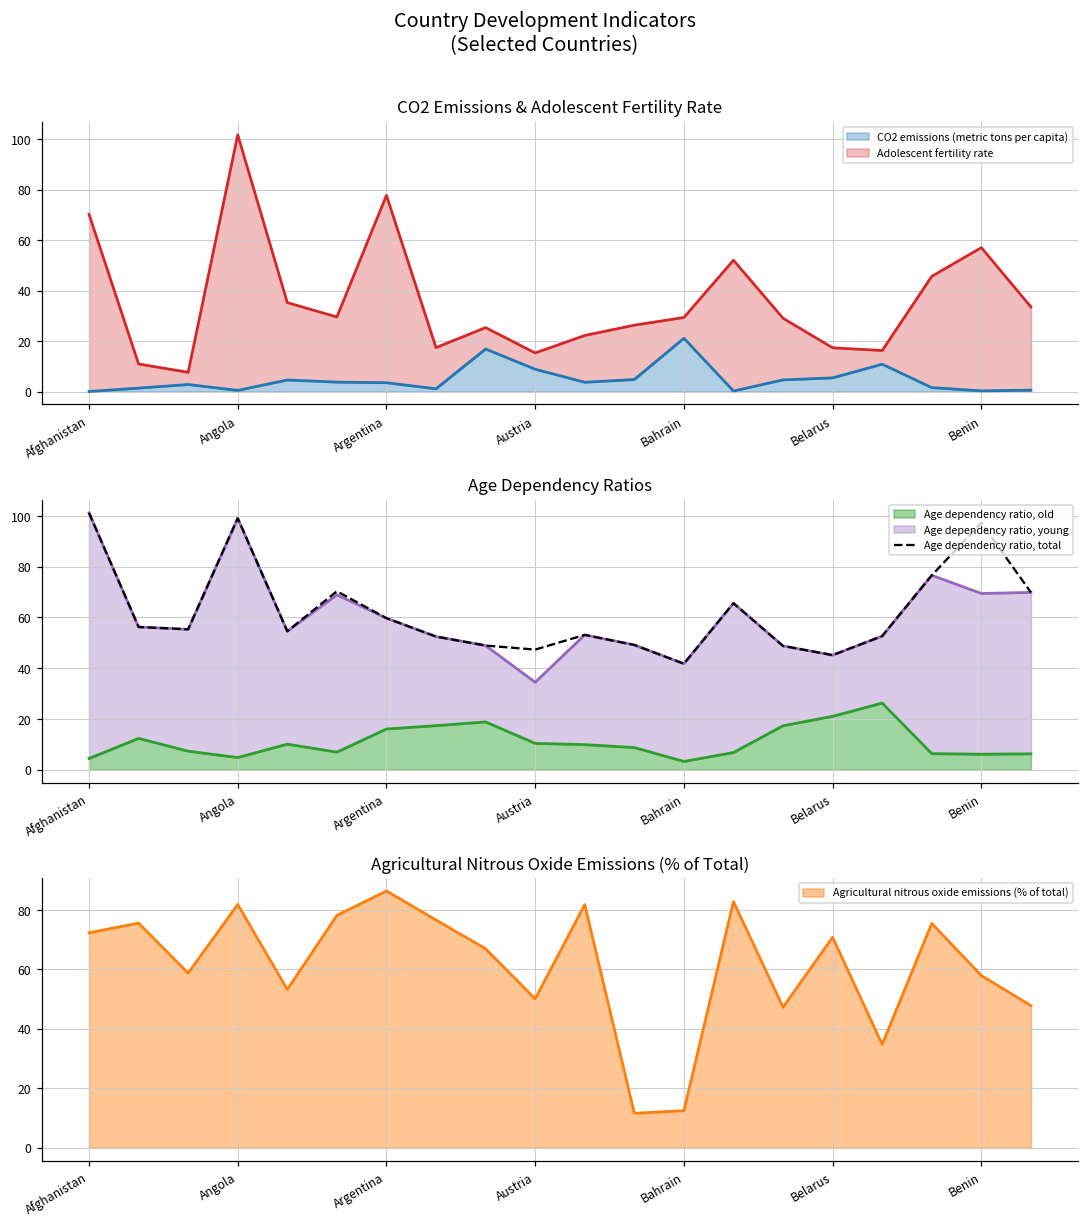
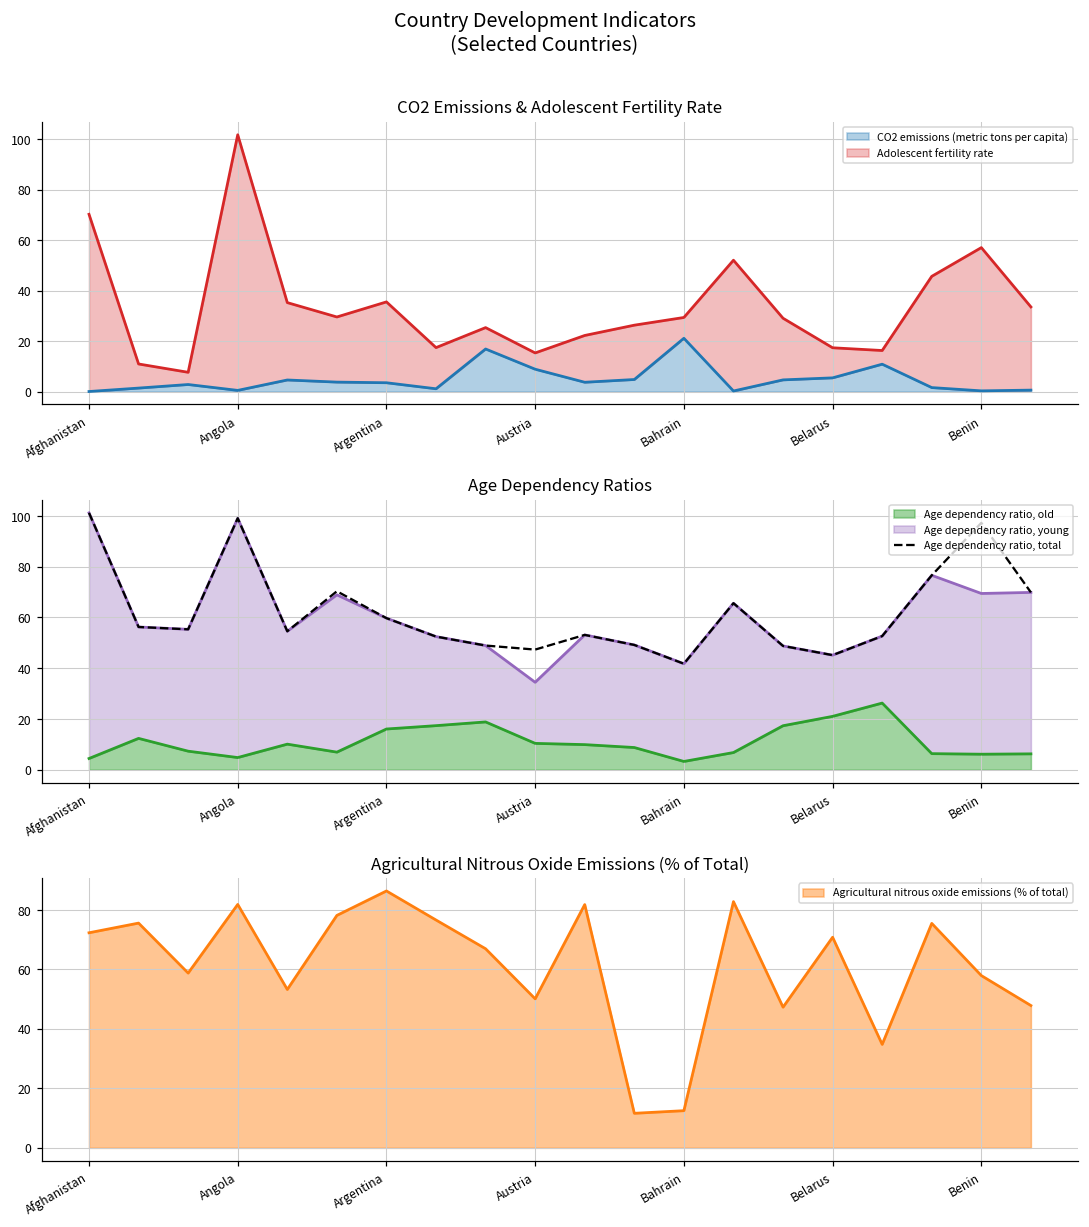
CO2 Emissions & Adolescent Fertility Rate, Adolescent fertility rate, Argentina: 74 -> 32
